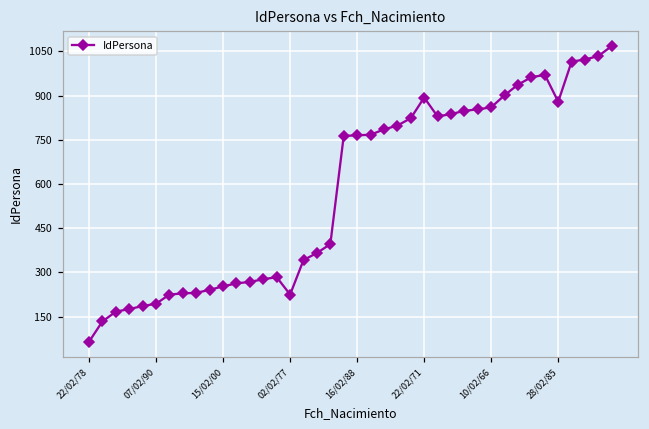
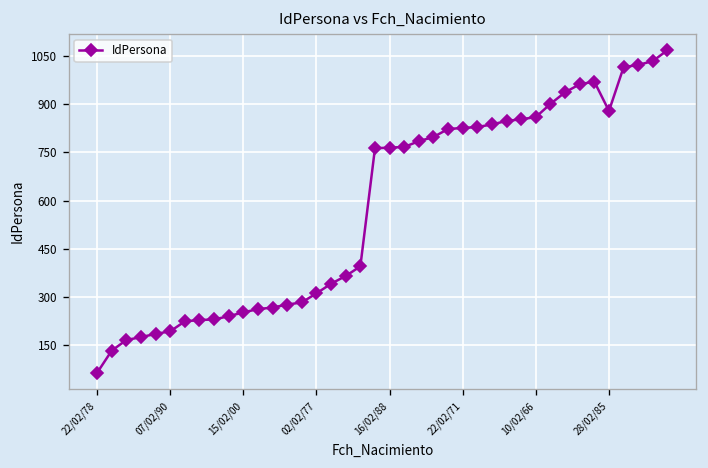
02/02/77: 230 -> 310
22/02/71: 890 -> 830
